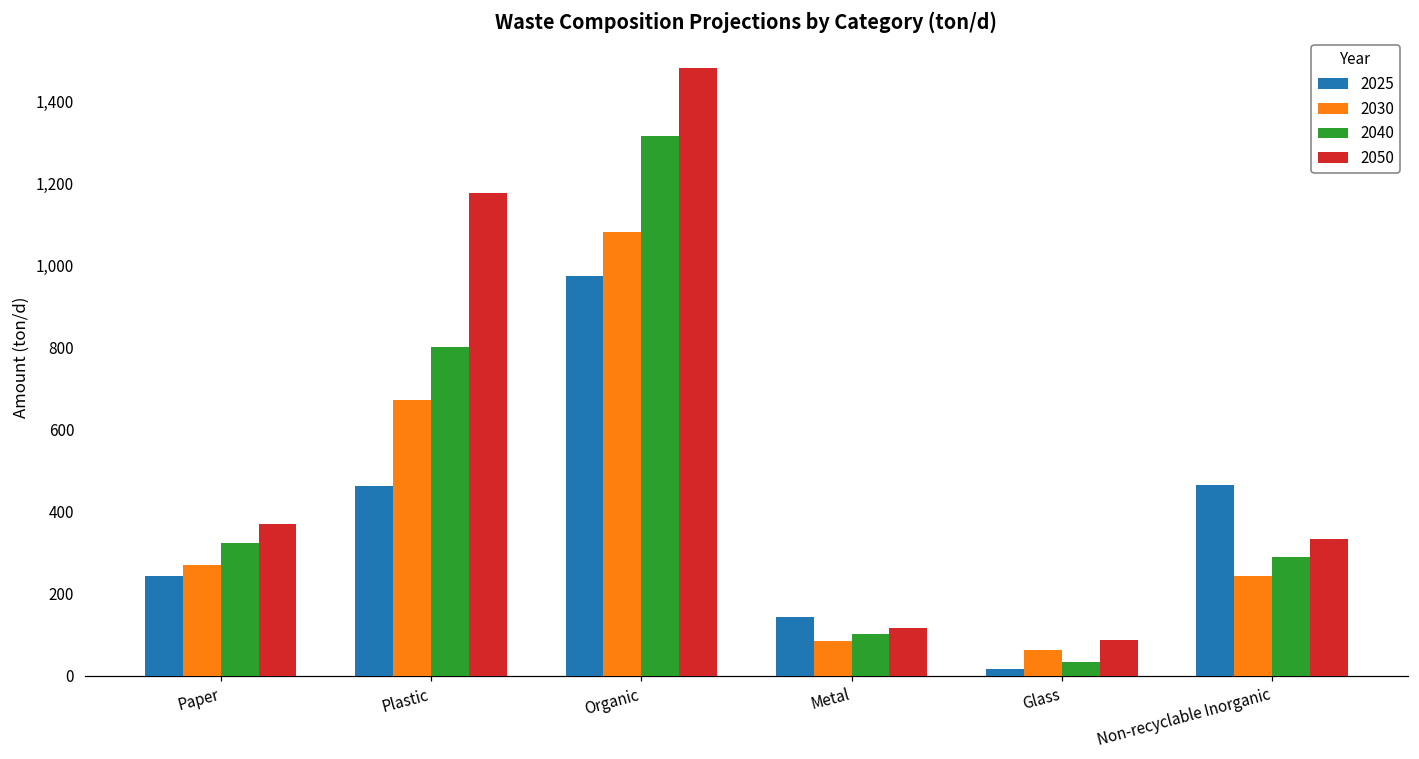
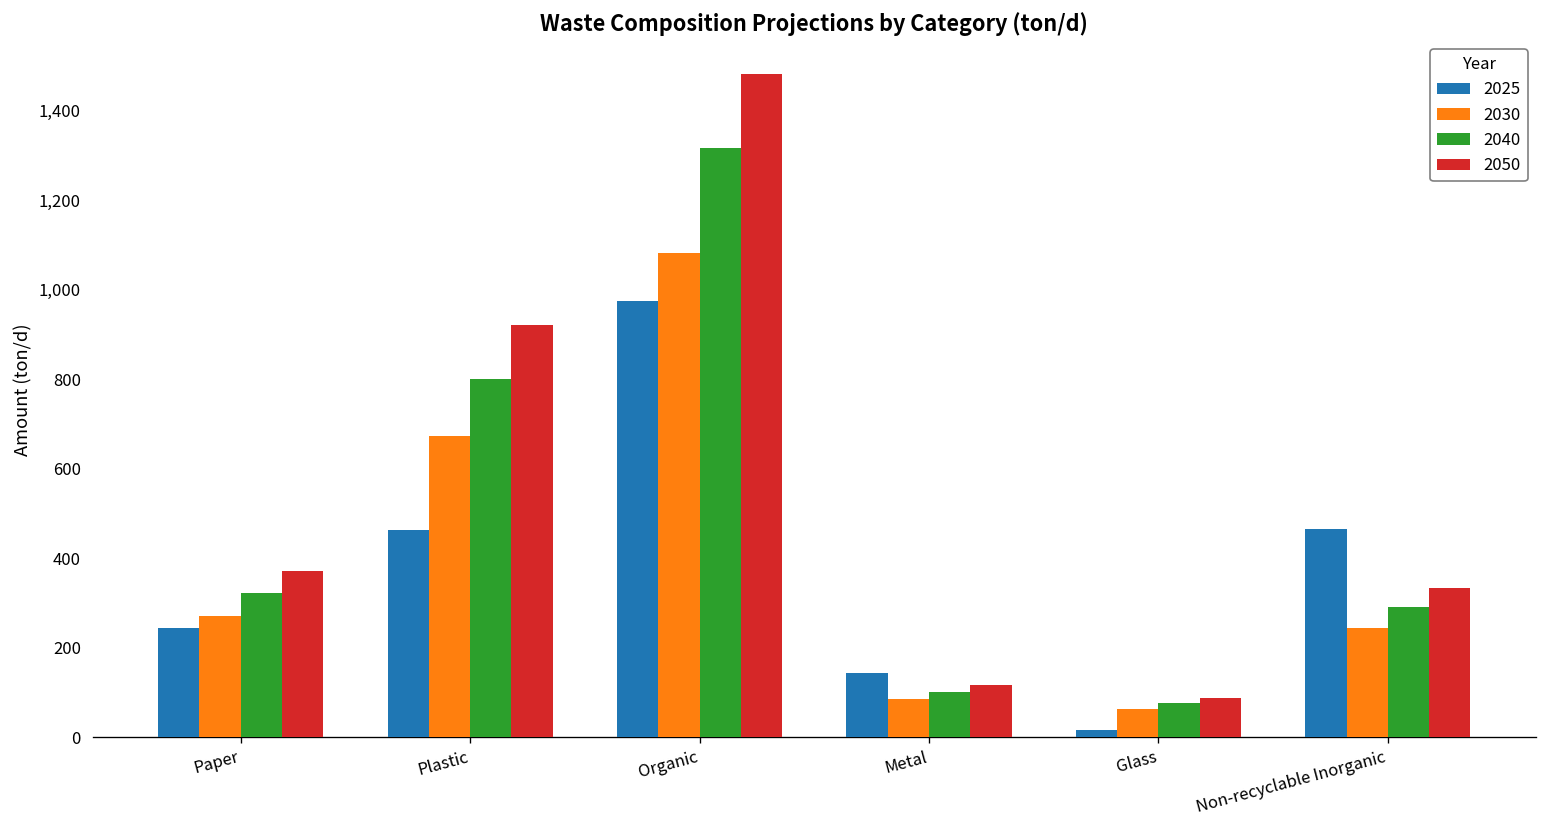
2050, Plastic: 1,180 -> 920
2040, Glass: 30 -> 80
